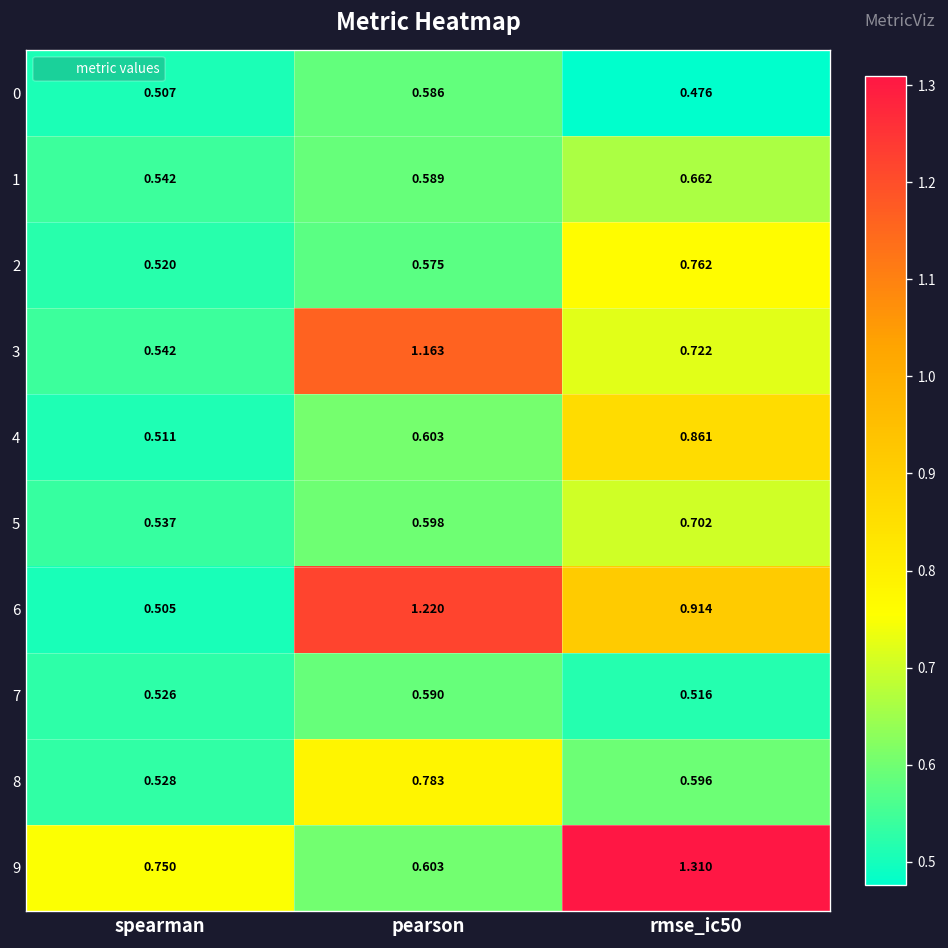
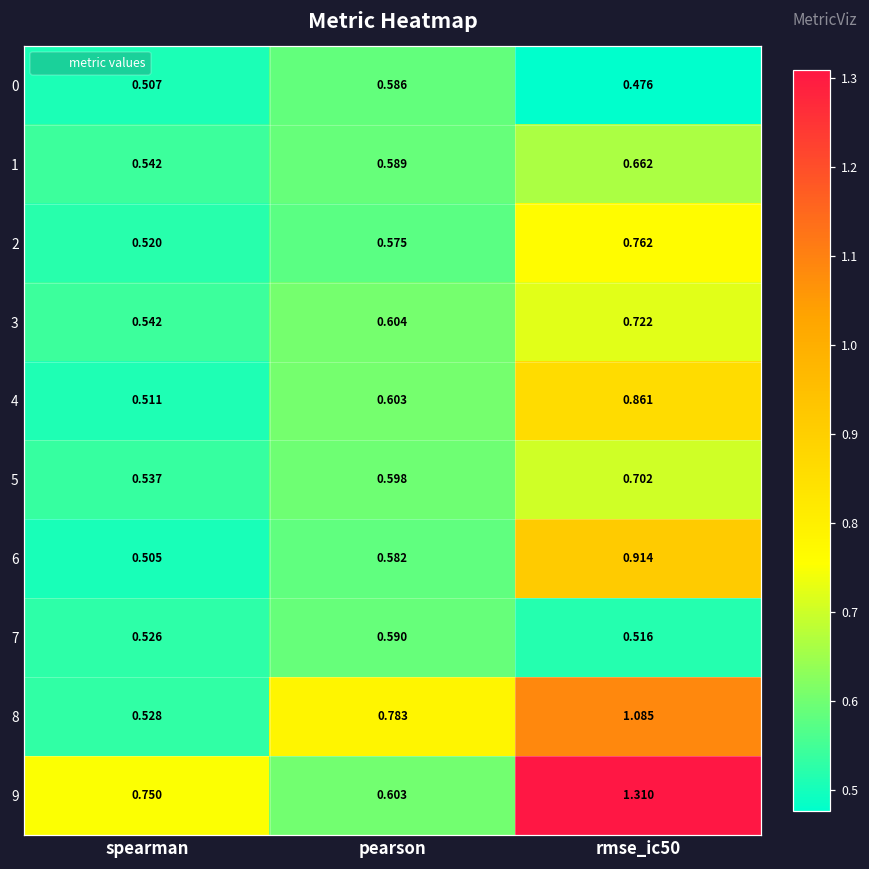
3, pearson: 1.163 -> 0.604
6, pearson: 1.220 -> 0.582
8, rmse_ic50: 0.596 -> 1.085
